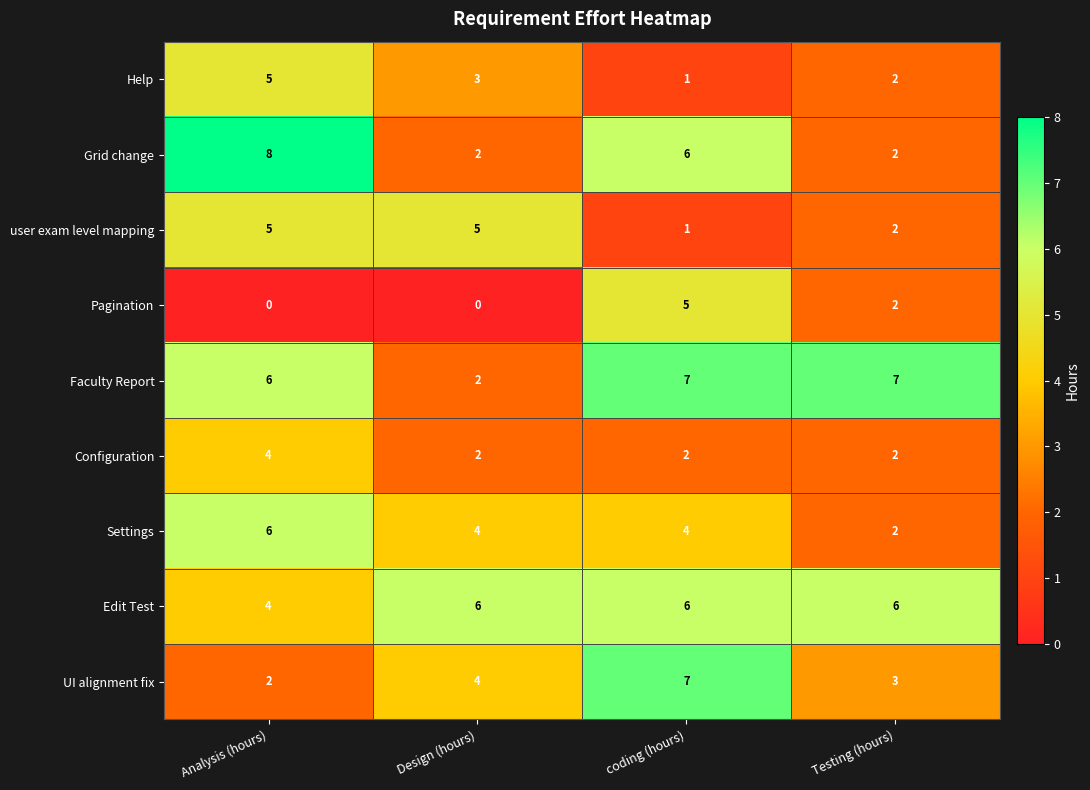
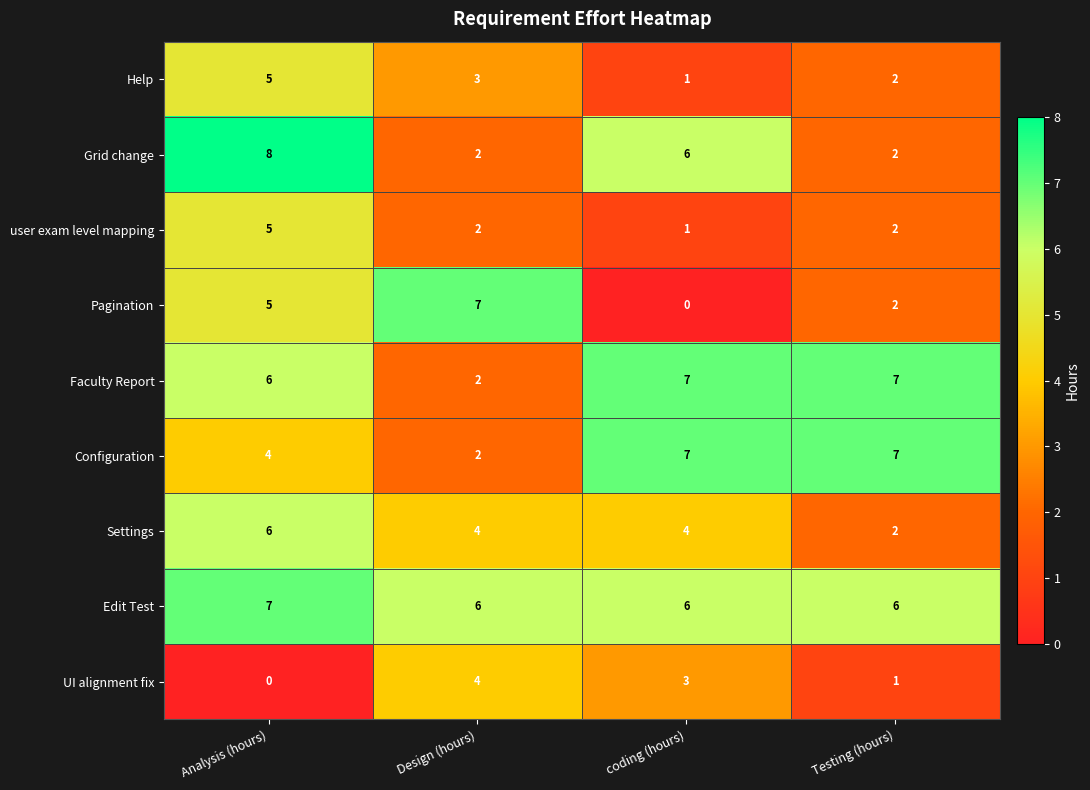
user exam level mapping, Design (hours): 5 -> 2
Pagination, Analysis (hours): 0 -> 5
Pagination, Design (hours): 0 -> 7
Pagination, coding (hours): 5 -> 0
Configuration, coding (hours): 2 -> 7
Configuration, Testing (hours): 2 -> 7
Edit Test, Analysis (hours): 4 -> 7
UI alignment fix, Analysis (hours): 2 -> 0
UI alignment fix, coding (hours): 7 -> 3
UI alignment fix, Testing (hours): 3 -> 1
